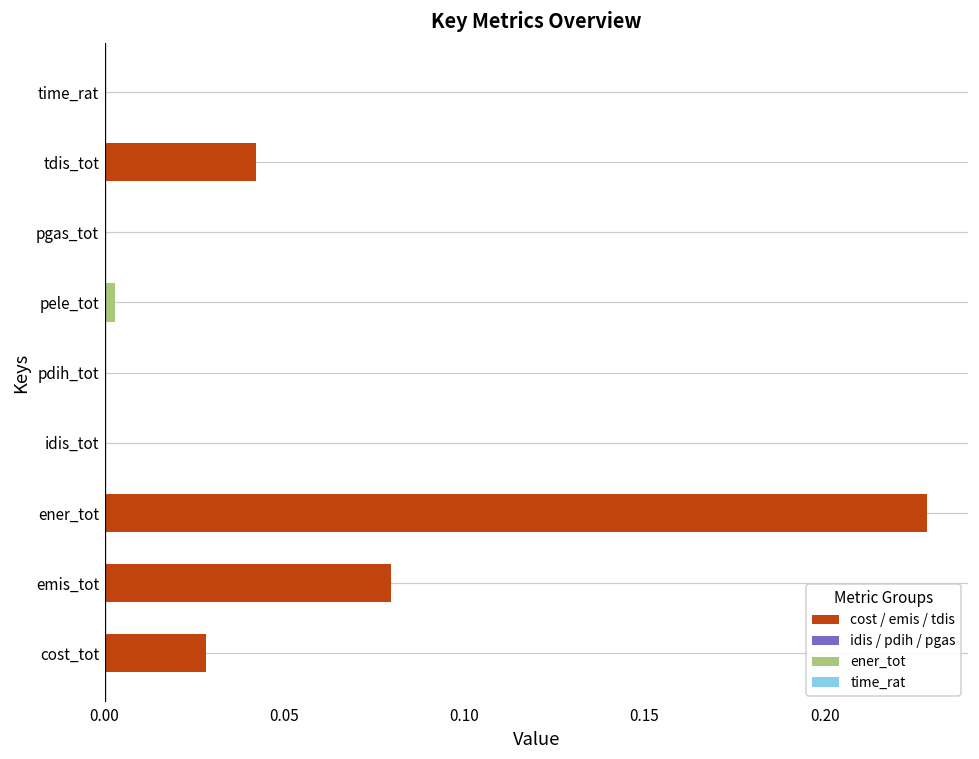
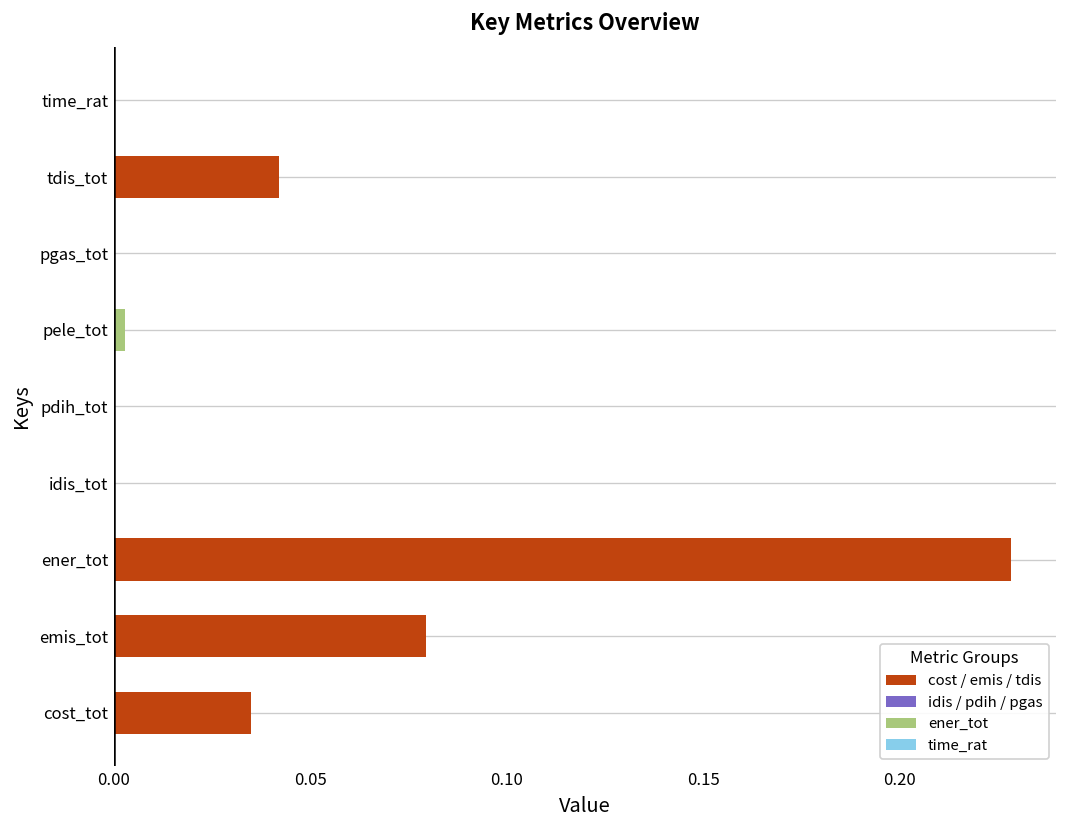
cost_tot: 0.028 -> 0.035
